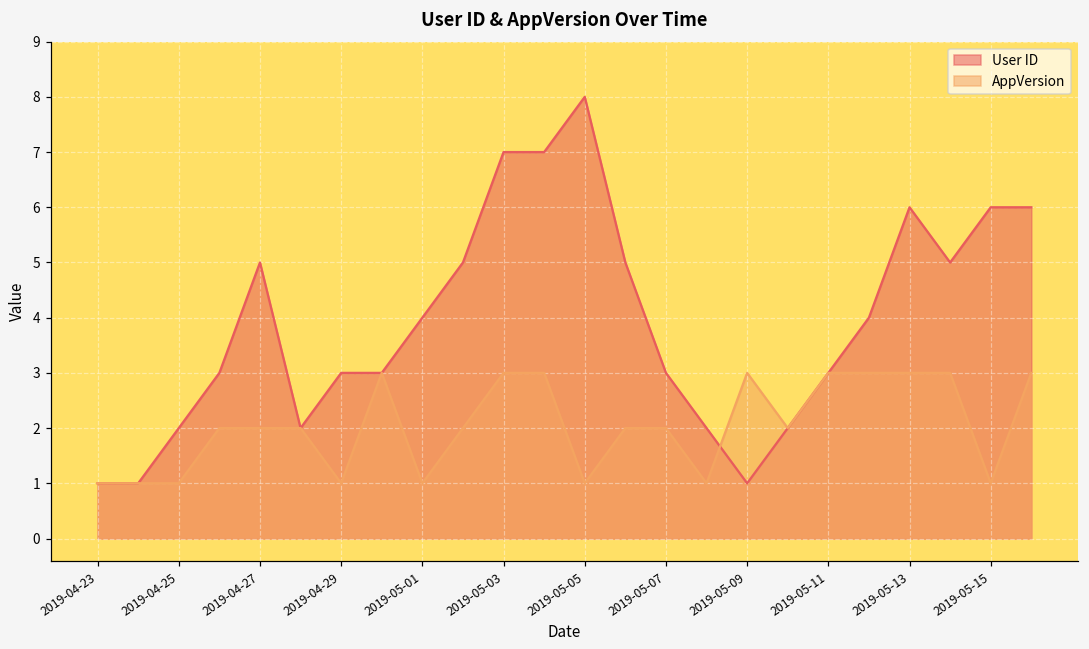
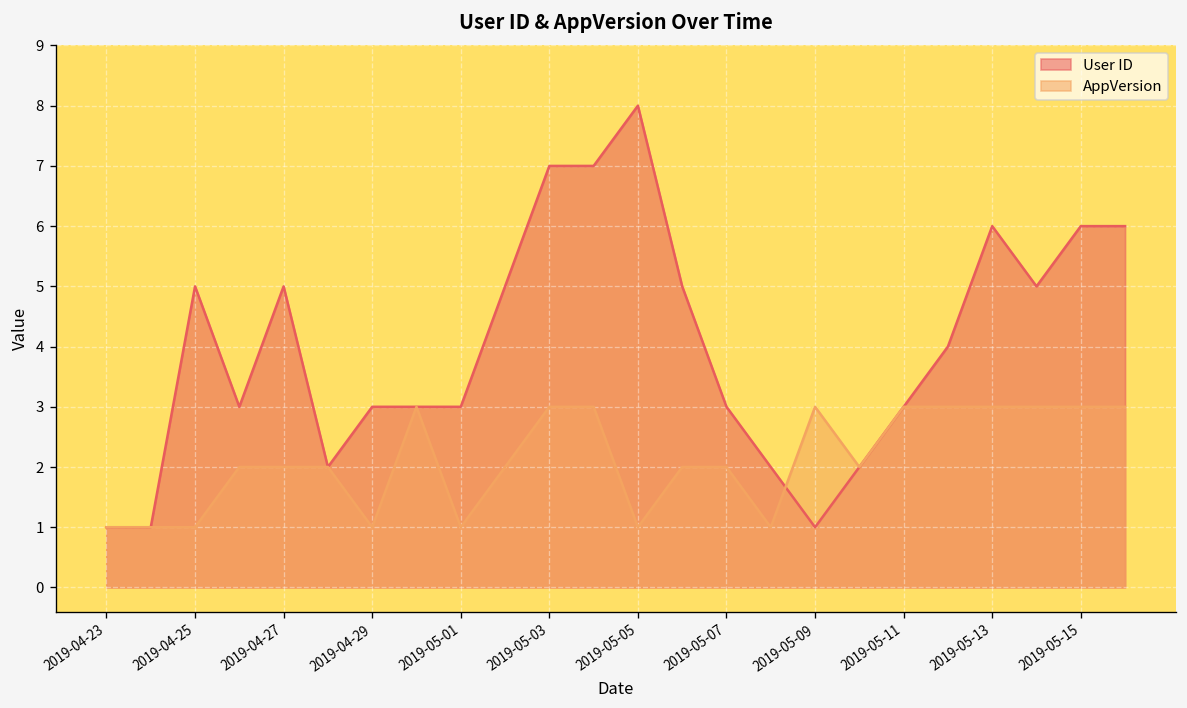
User ID, 2019-04-25: 2 -> 5
User ID, 2019-05-01: 4 -> 3
AppVersion, 2019-05-15: 1 -> 3
